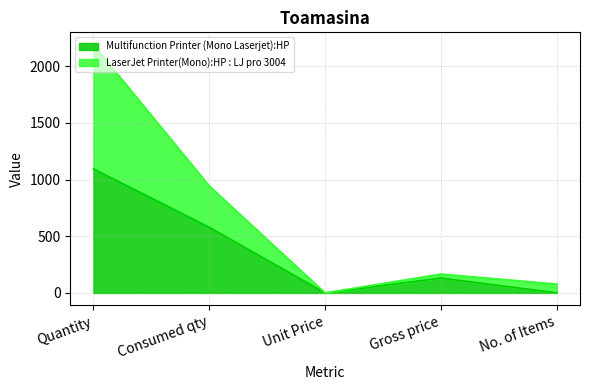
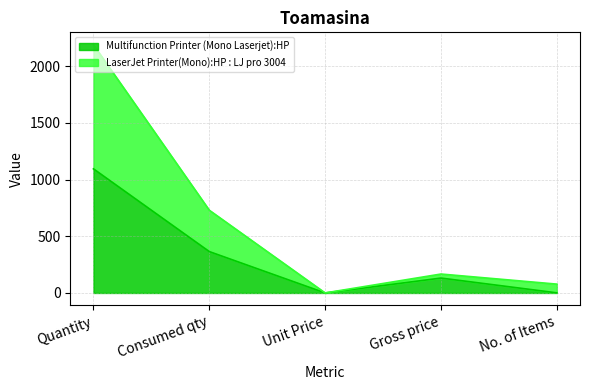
Multifunction Printer (Mono Laserjet):HP, Consumed qty: 580 -> 370
